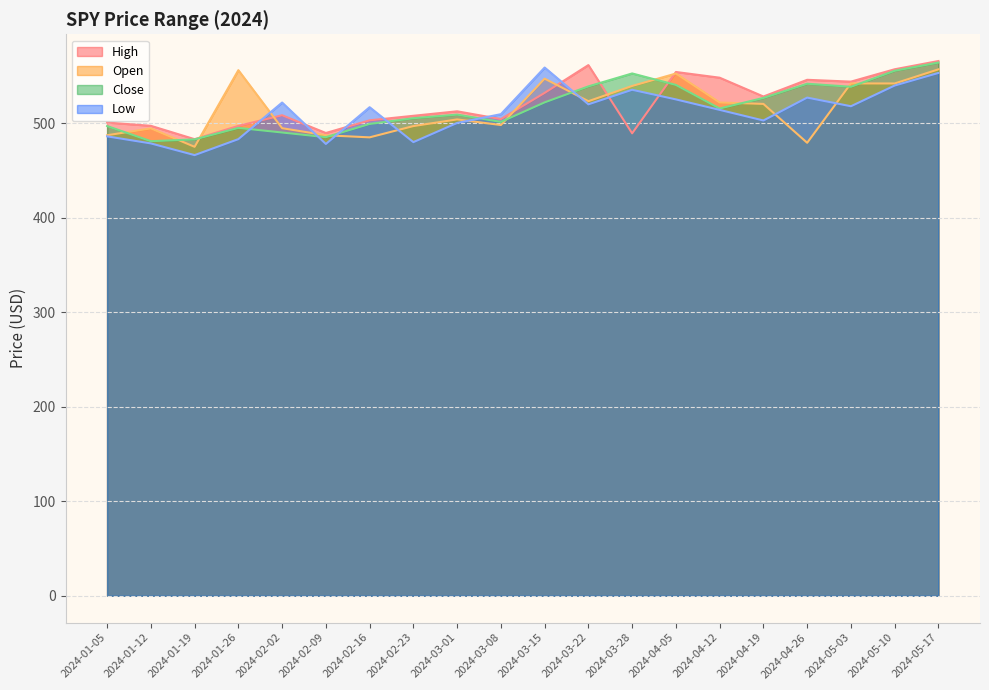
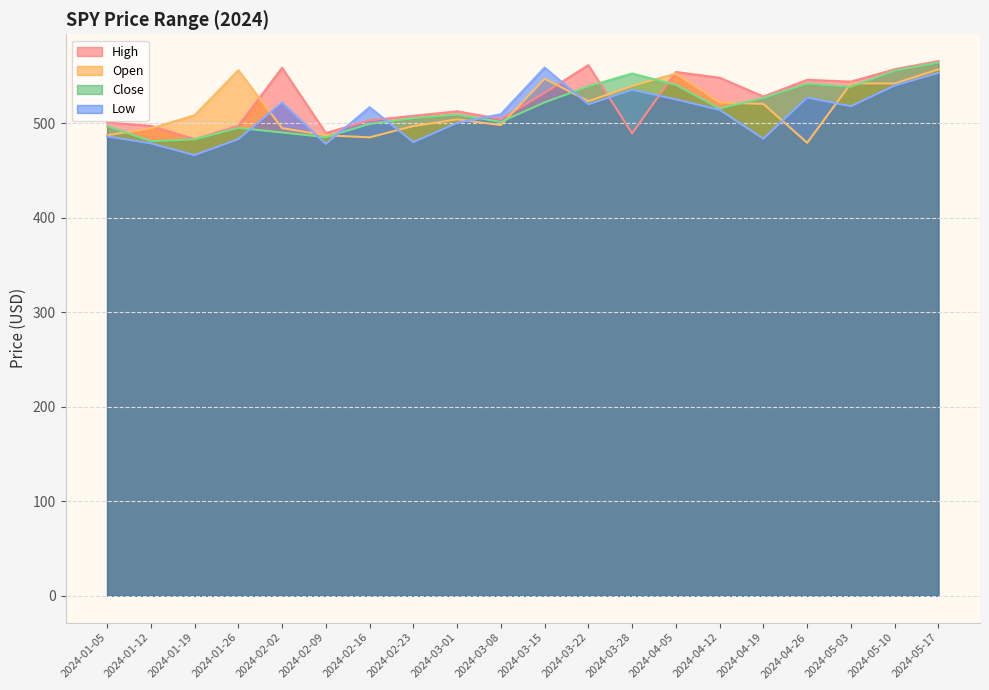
Open, 2024-01-19: 480 -> 510
High, 2024-02-02: 510 -> 560
Low, 2024-04-19: 500 -> 480
